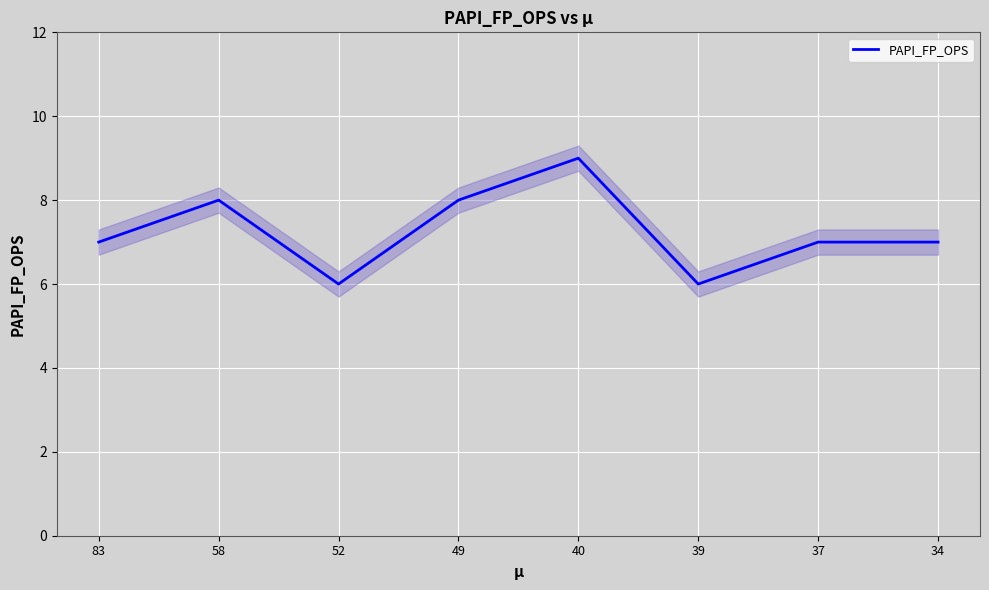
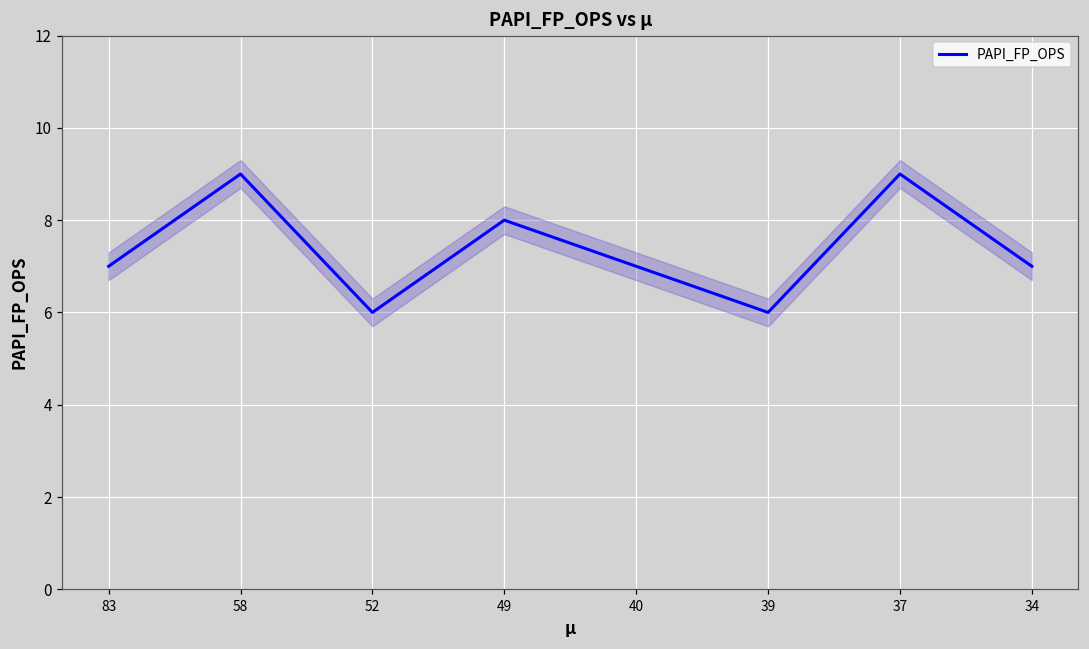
PAPI_FP_OPS, 58: 8 -> 9
PAPI_FP_OPS, 40: 9 -> 7
PAPI_FP_OPS, 37: 7 -> 9
